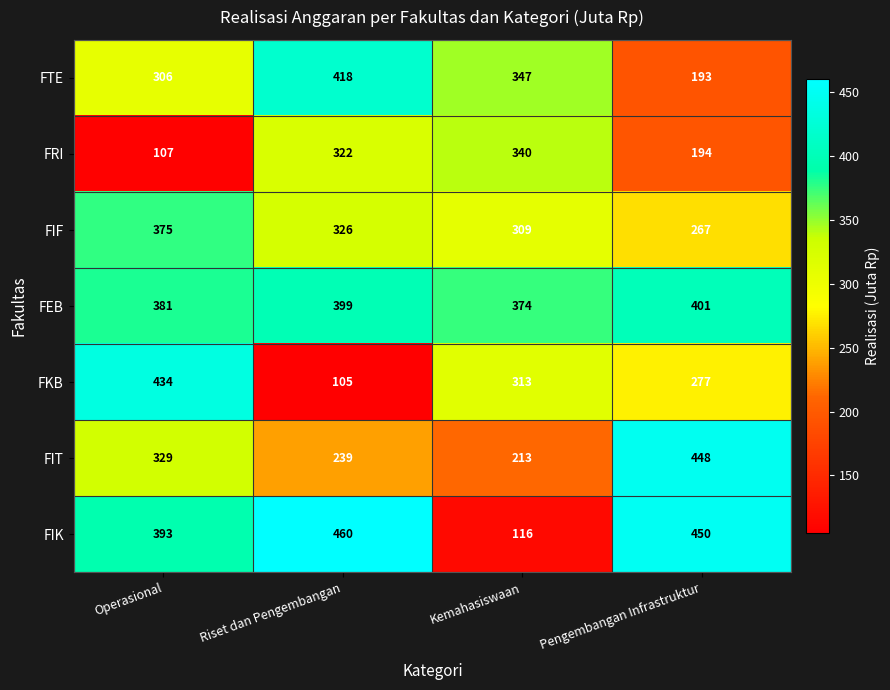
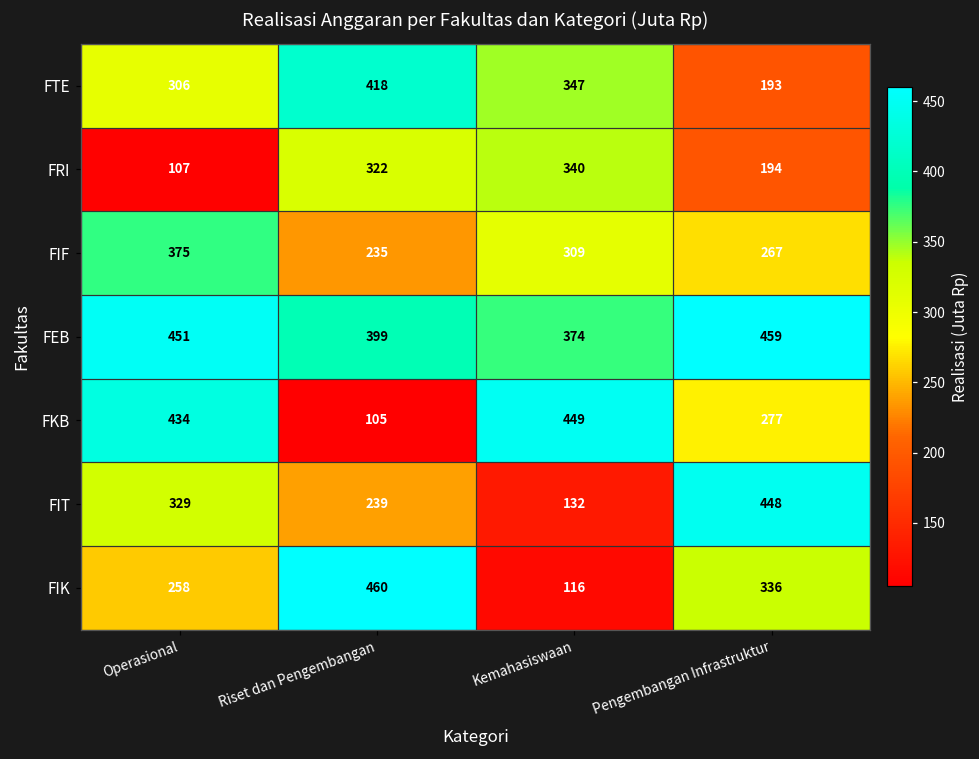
FIF, Riset dan Pengembangan: 326 -> 235
FEB, Operasional: 381 -> 451
FEB, Pengembangan Infrastruktur: 401 -> 459
FKB, Kemahasiswaan: 313 -> 449
FIT, Kemahasiswaan: 213 -> 132
FIK, Operasional: 393 -> 258
FIK, Pengembangan Infrastruktur: 450 -> 336
